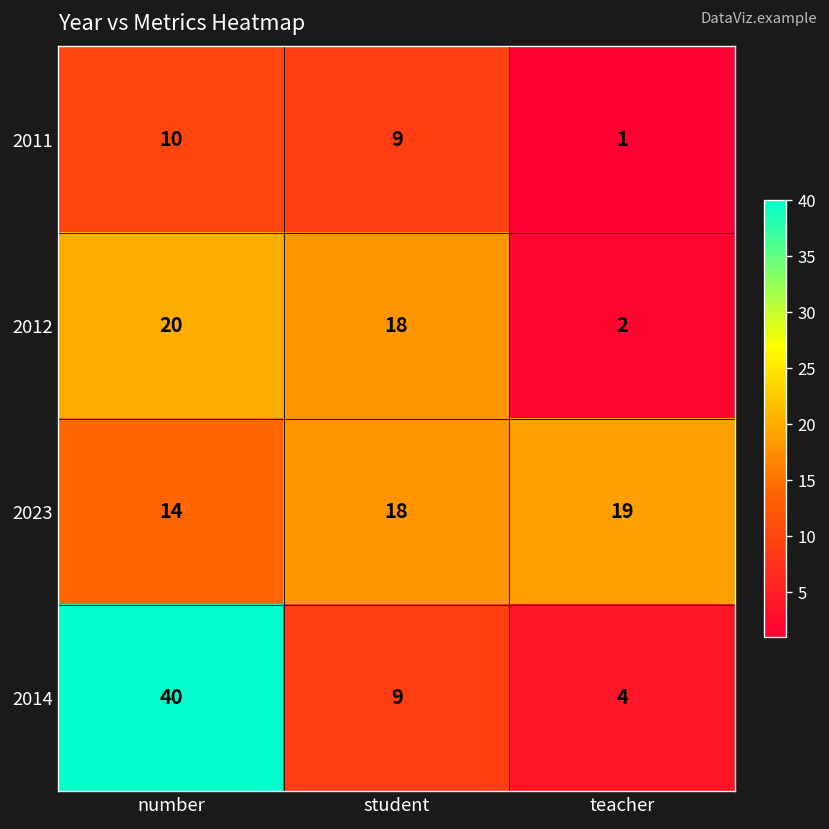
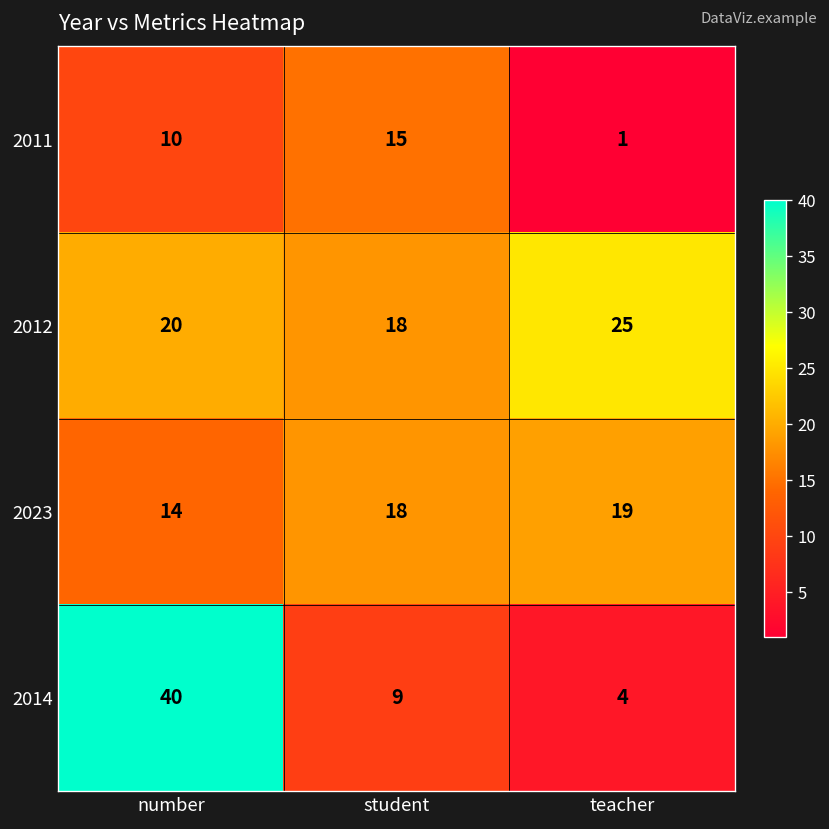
2011, student: 9 -> 15
2012, teacher: 2 -> 25
